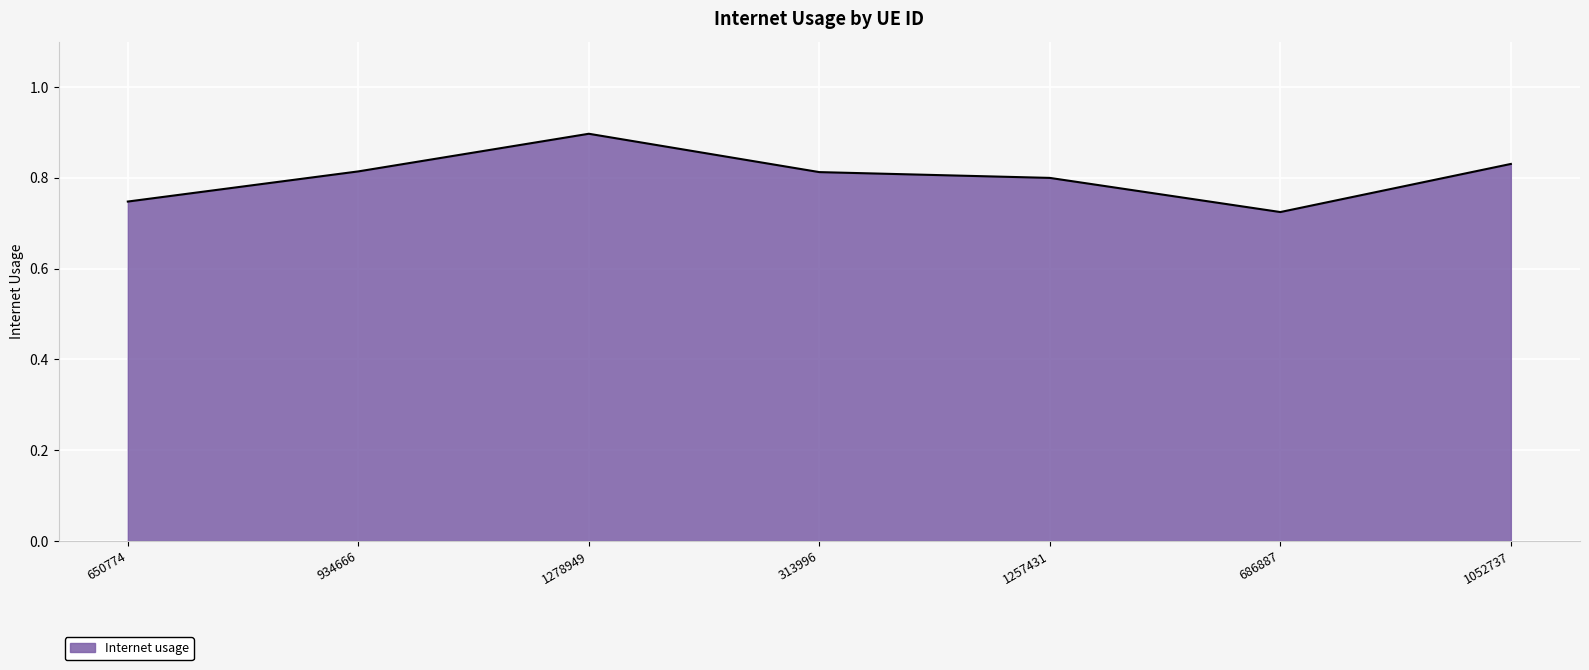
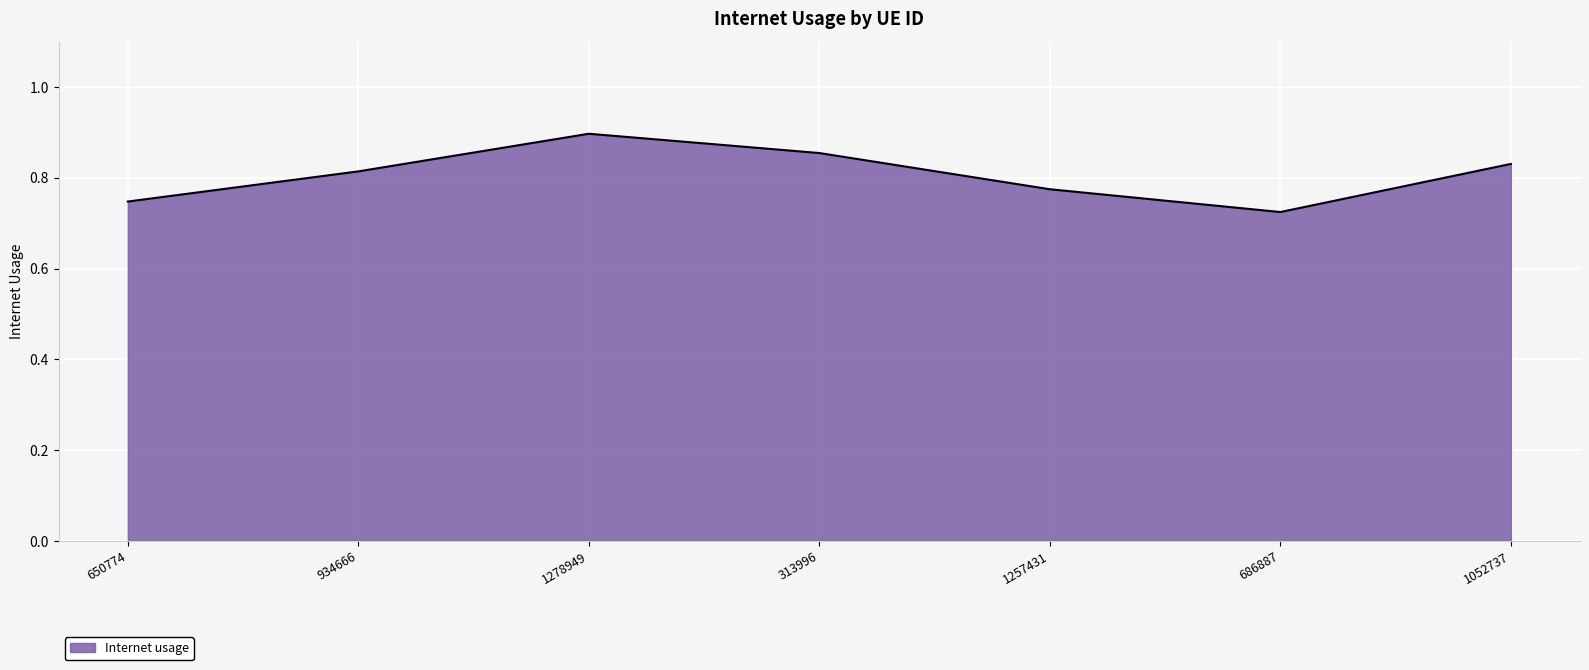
313996: 0.81 -> 0.85
1257431: 0.80 -> 0.77
